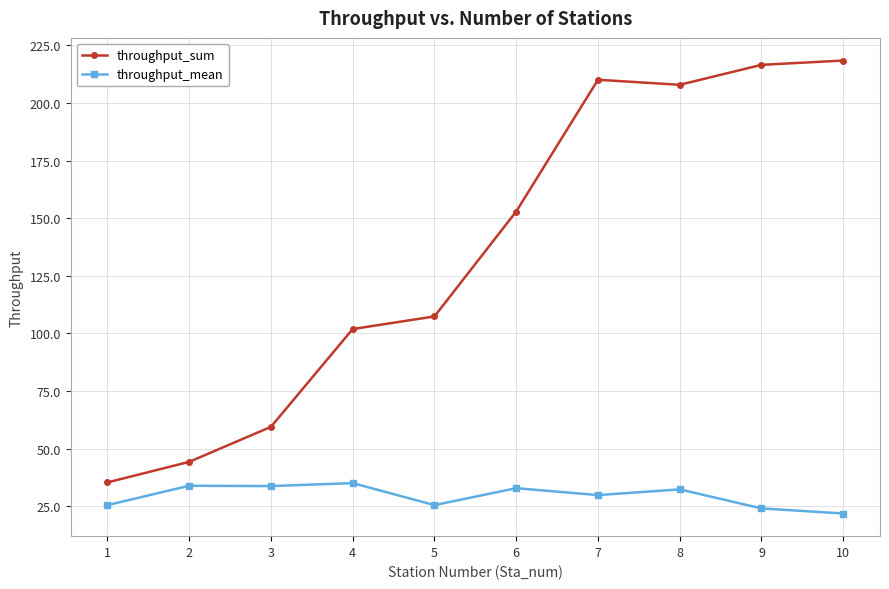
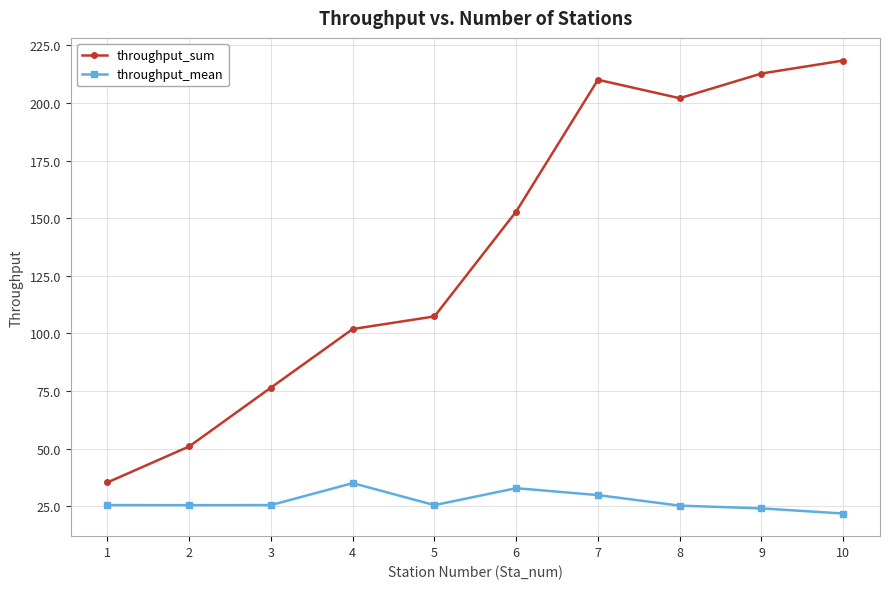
throughput_sum, 2: 44 -> 51
throughput_mean, 2: 34 -> 25
throughput_sum, 3: 59 -> 76
throughput_mean, 3: 34 -> 25
throughput_sum, 8: 208 -> 202
throughput_mean, 8: 32 -> 25
throughput_sum, 9: 217 -> 213
